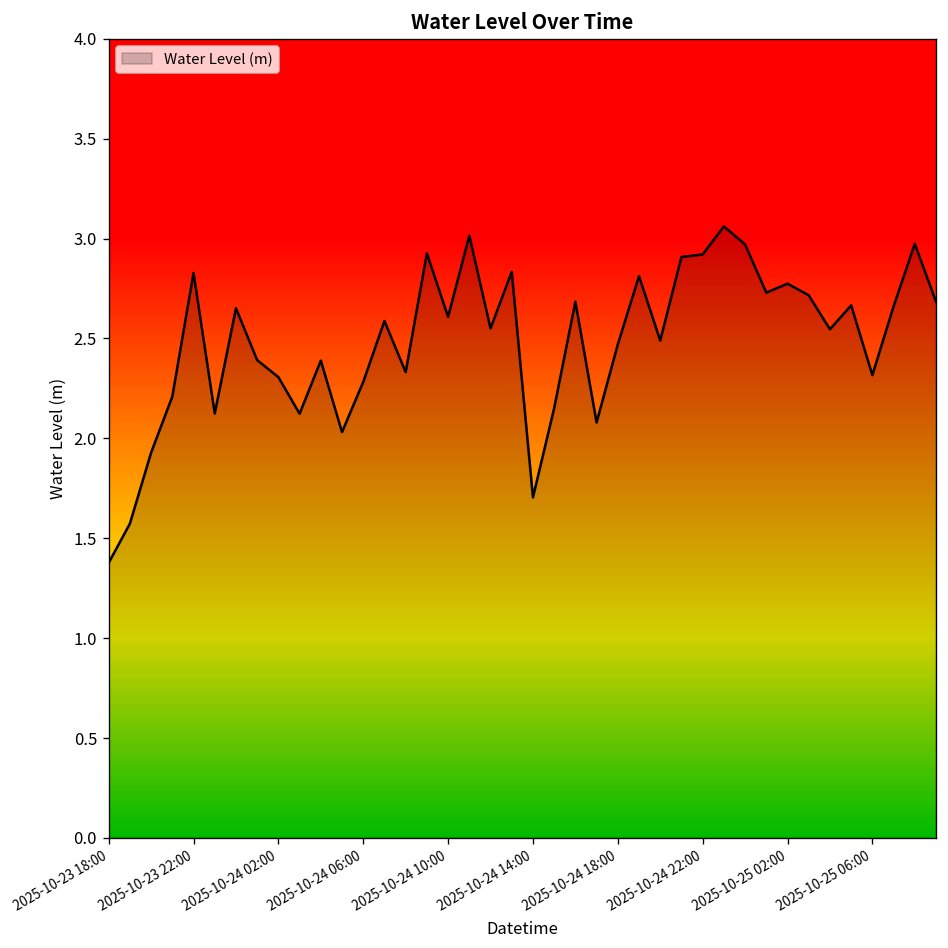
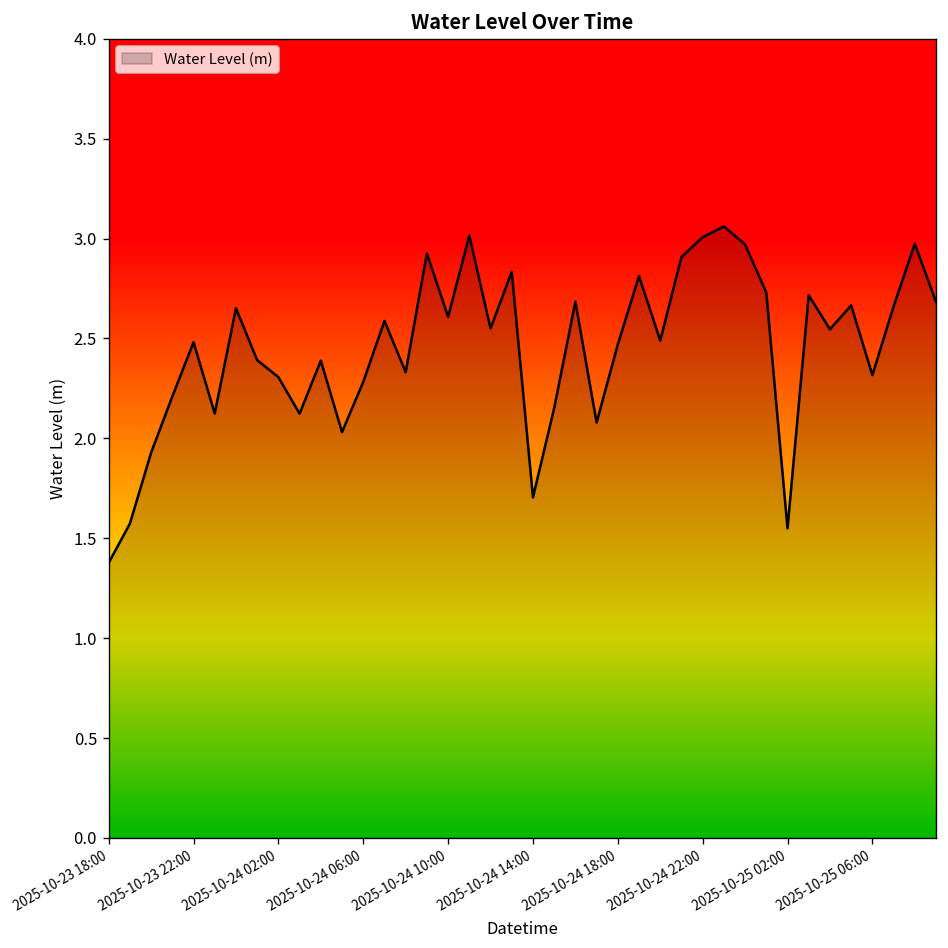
2025-10-23 22:00: 2.83 -> 2.48
2025-10-24 22:00: 2.92 -> 3.01
2025-10-25 02:00: 2.77 -> 1.55
